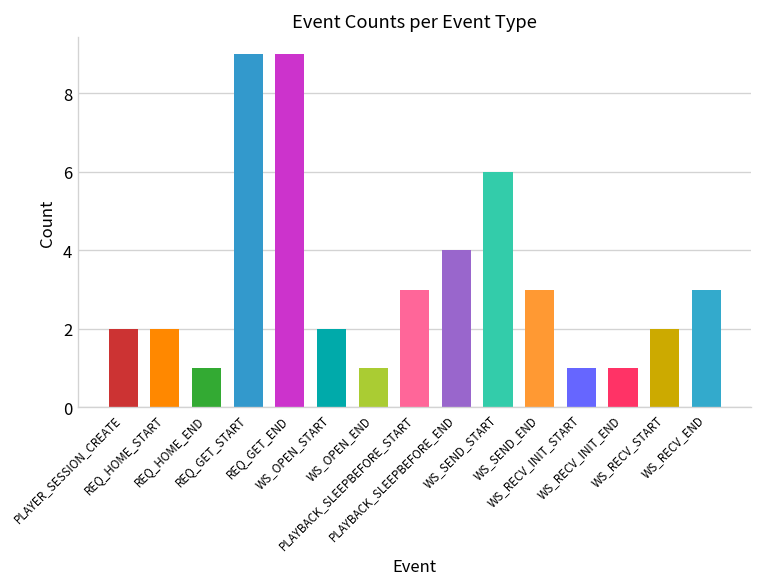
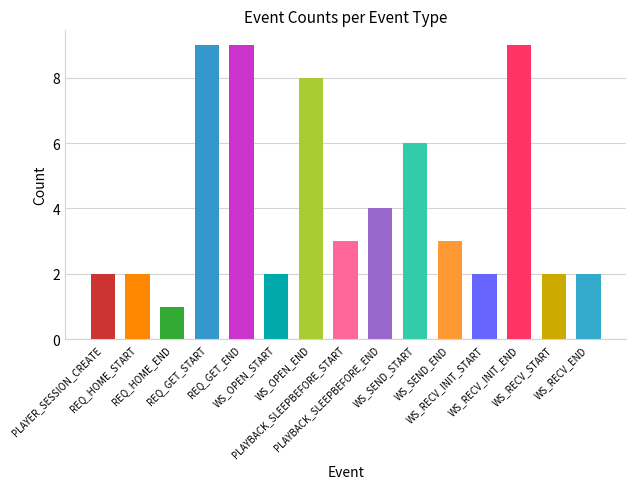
WS_OPEN_END: 1 -> 8
WS_RECV_INIT_START: 1 -> 2
WS_RECV_INIT_END: 1 -> 9
WS_RECV_END: 3 -> 2
